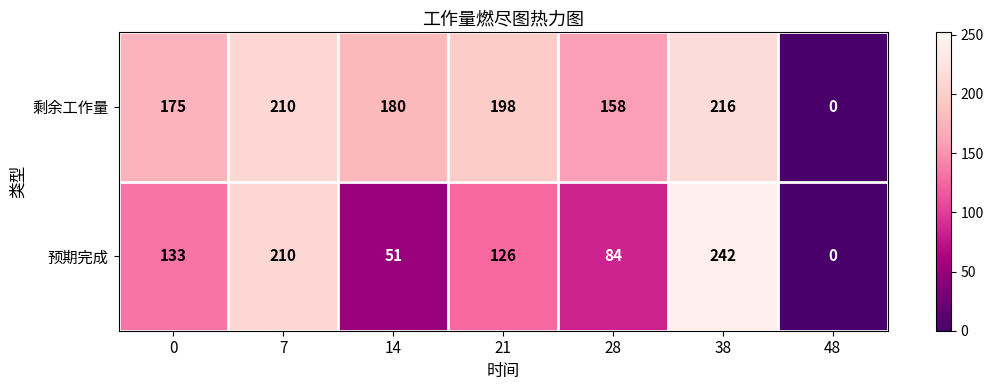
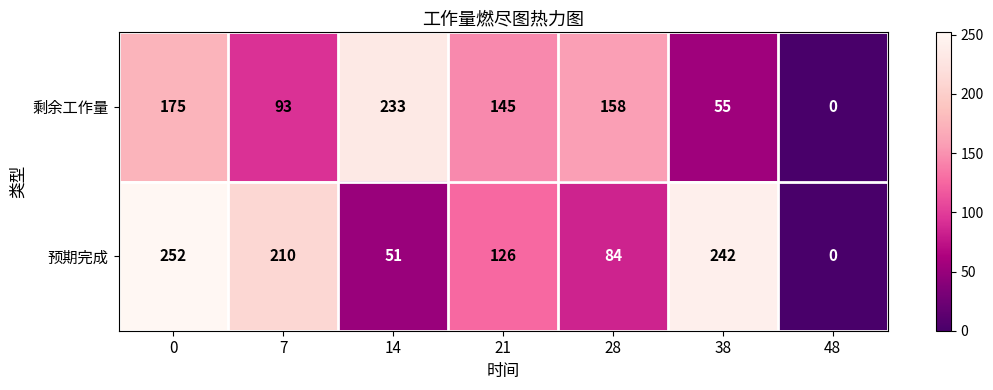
剩余工作量, 7: 210 -> 93
剩余工作量, 14: 180 -> 233
剩余工作量, 21: 198 -> 145
剩余工作量, 38: 216 -> 55
预期完成, 0: 133 -> 252
